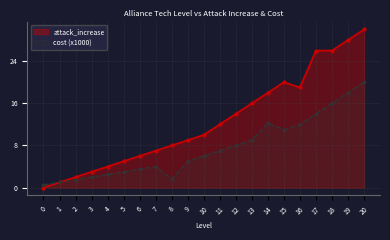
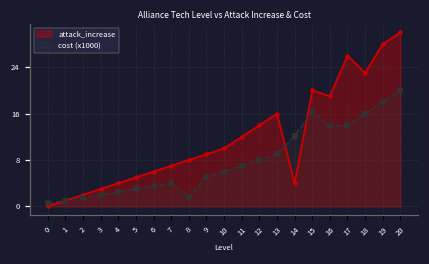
attack_increase, 14: 18 -> 4
cost (x1000), 15: 11 -> 16
cost (x1000), 16: 12 -> 14
attack_increase, 18: 26 -> 23
